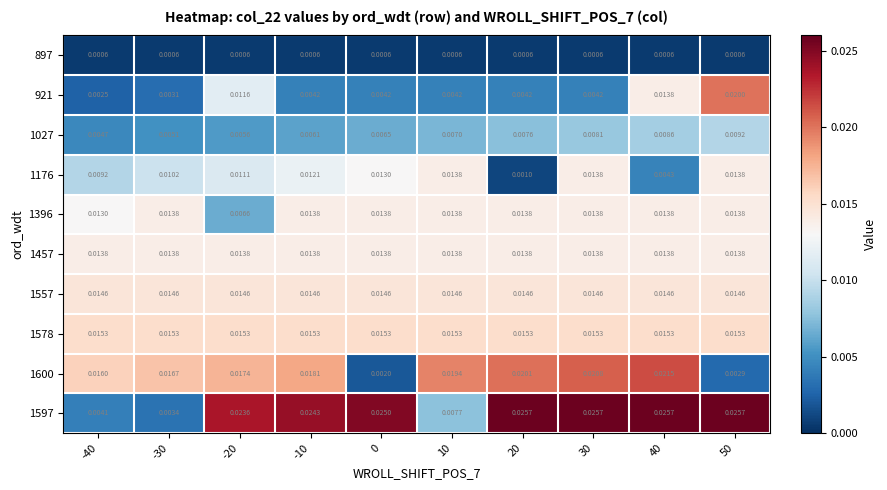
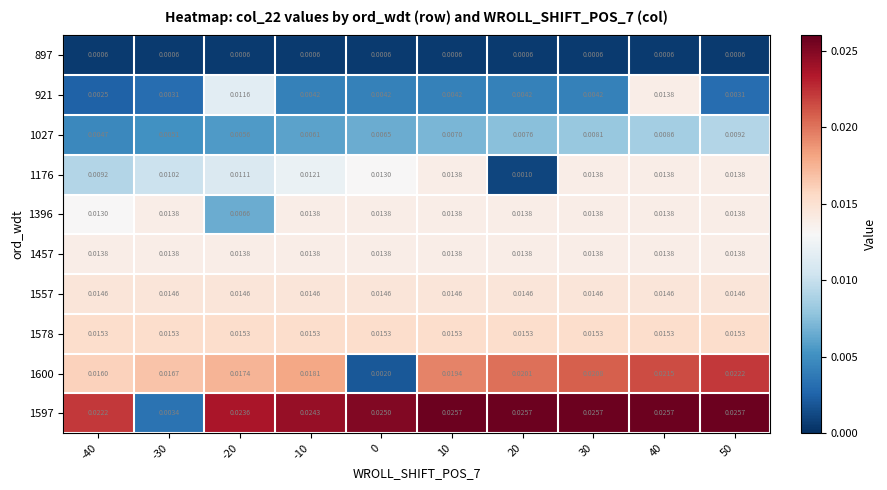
921, 50: 0.0200 -> 0.0031
1176, 40: 0.0043 -> 0.0138
1600, 50: 0.0029 -> 0.0222
1597, -40: 0.0041 -> 0.0222
1597, 10: 0.0077 -> 0.0257
